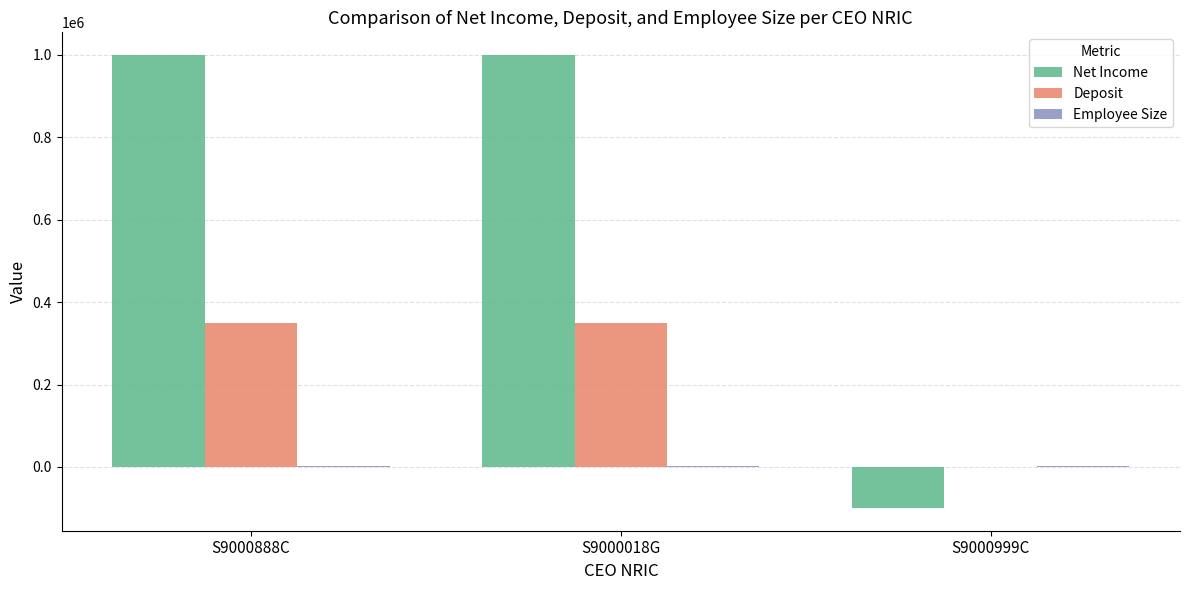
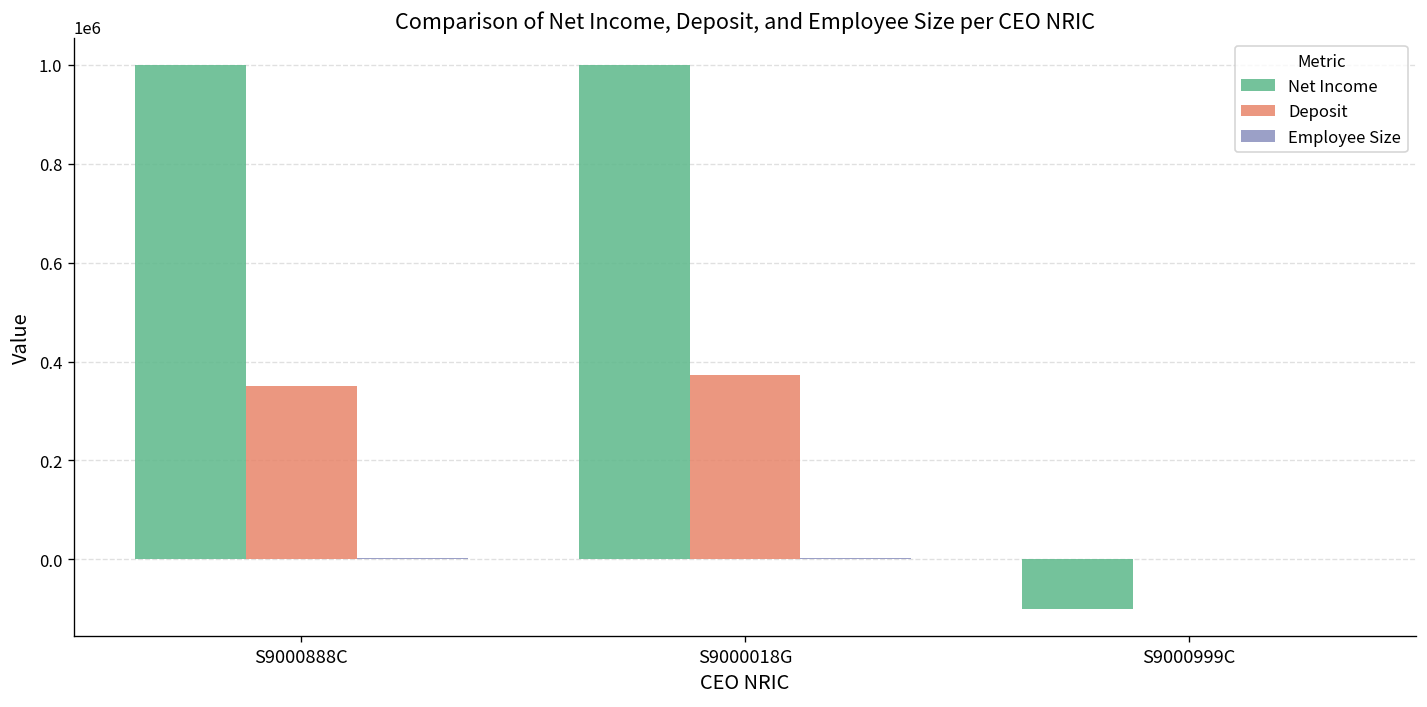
Deposit, S9000018G: 350000 -> 370000
